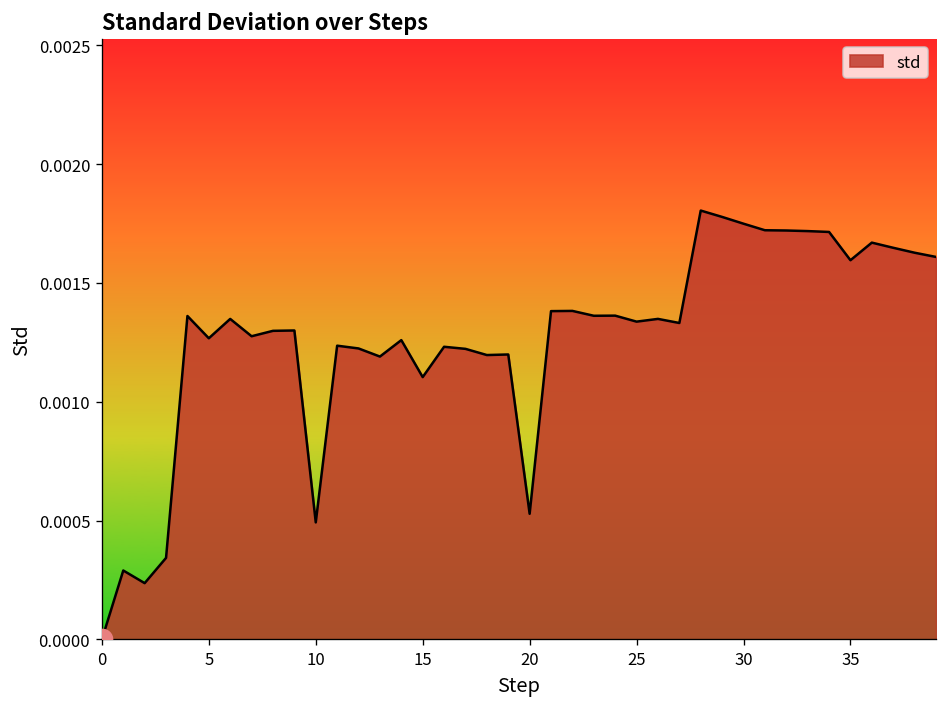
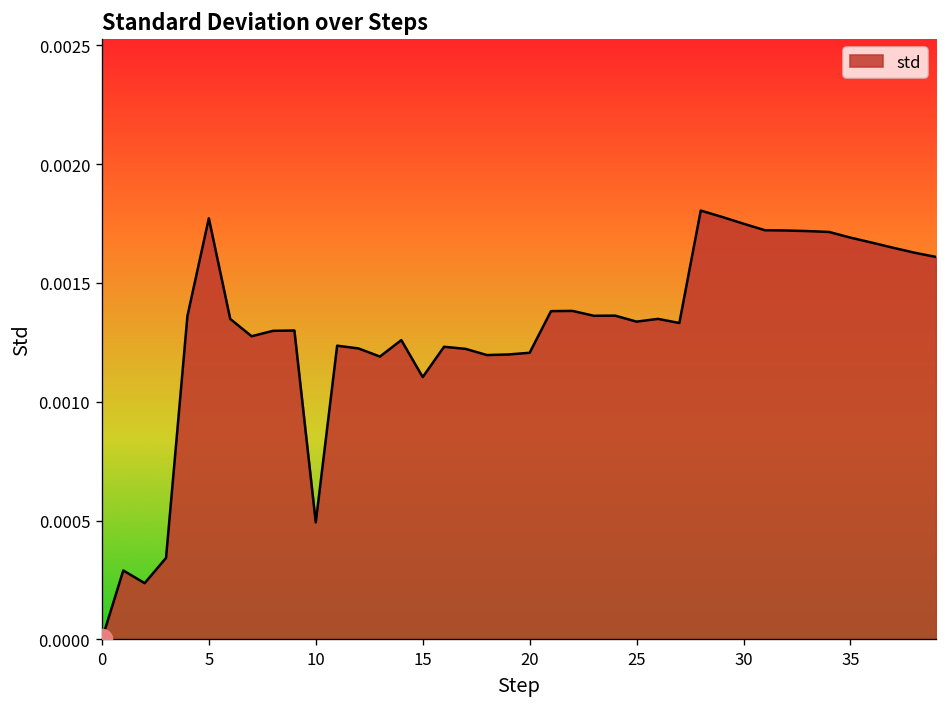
std, 5: 0.00127 -> 0.00177
std, 20: 0.00053 -> 0.00121
std, 35: 0.00160 -> 0.00169
